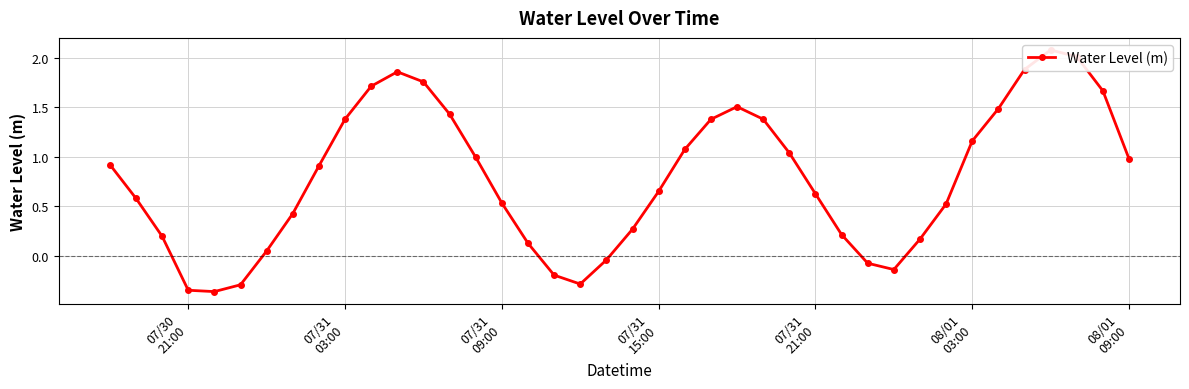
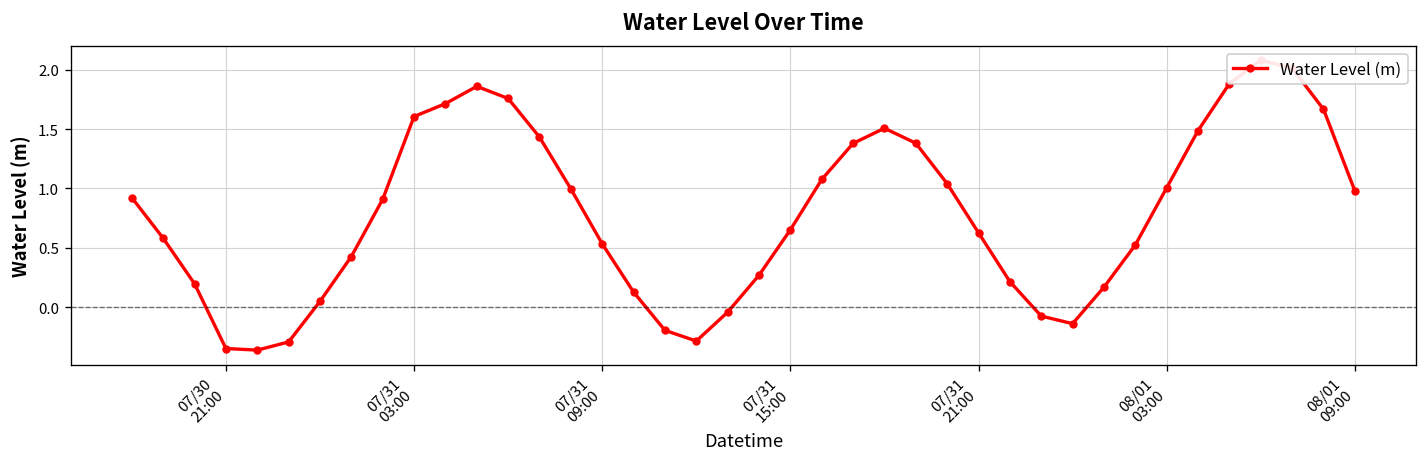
07/31 03:00: 1.4 -> 1.6
08/01 03:00: 1.2 -> 1.0
